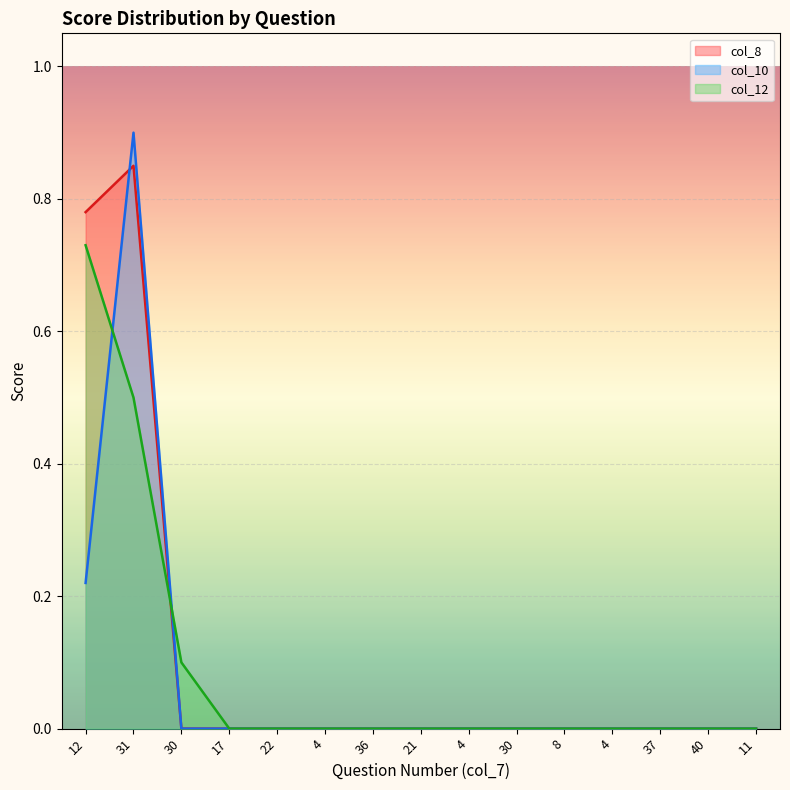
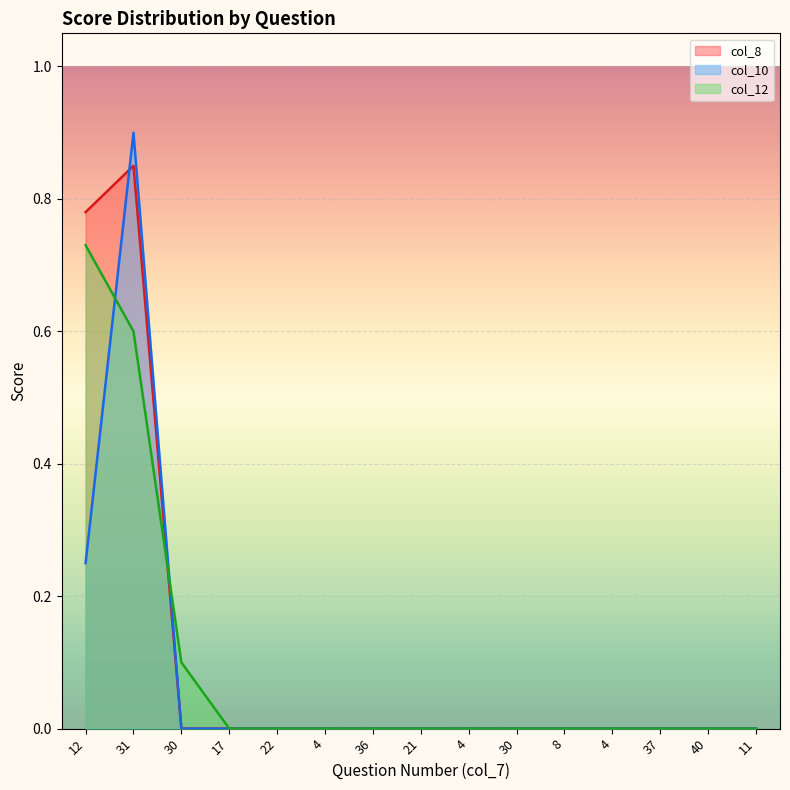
col_10, 12: 0.22 -> 0.25
col_12, 31: 0.5 -> 0.6
